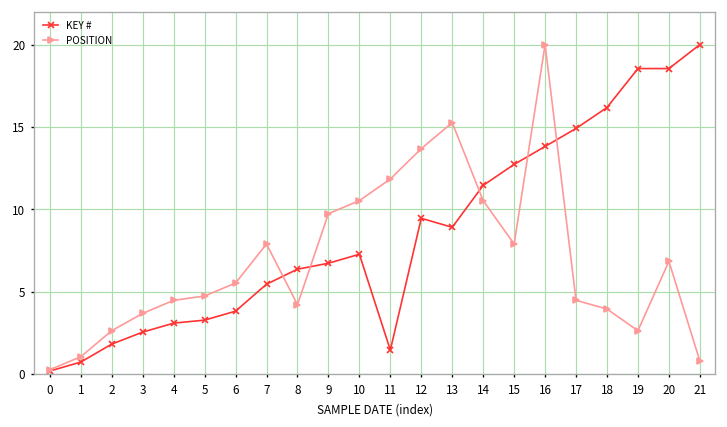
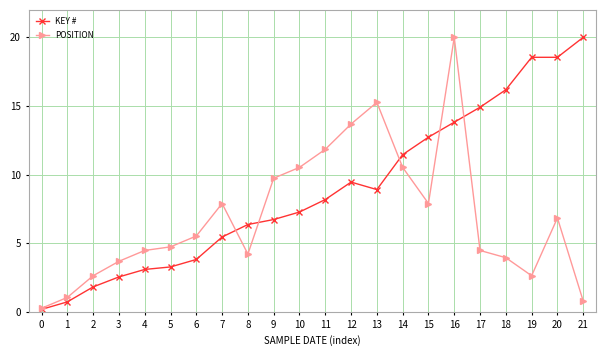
KEY #, 11: 1.5 -> 8.2
